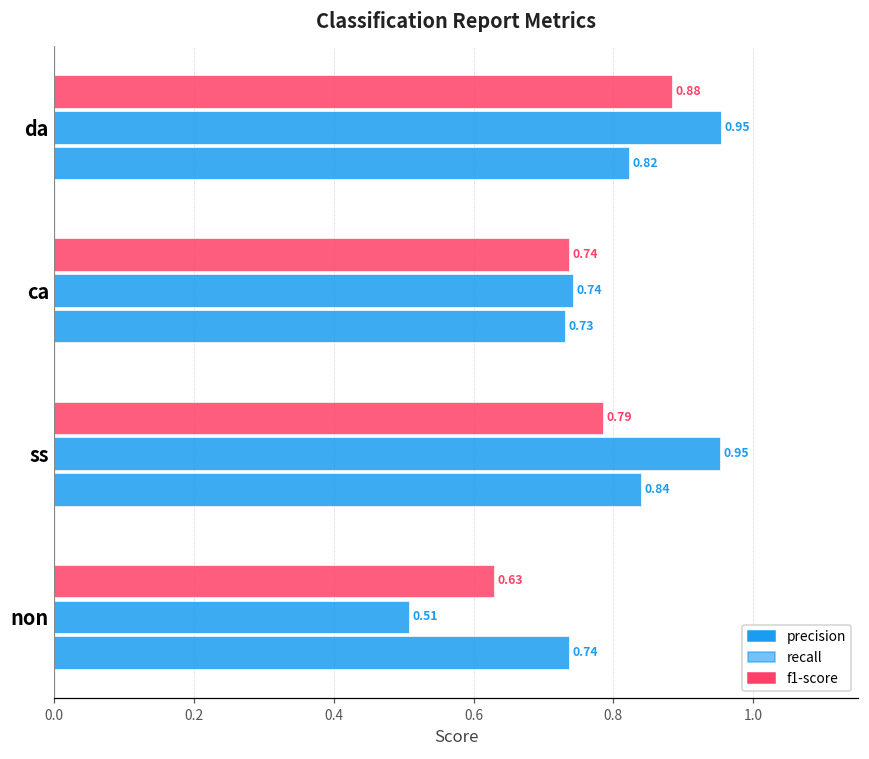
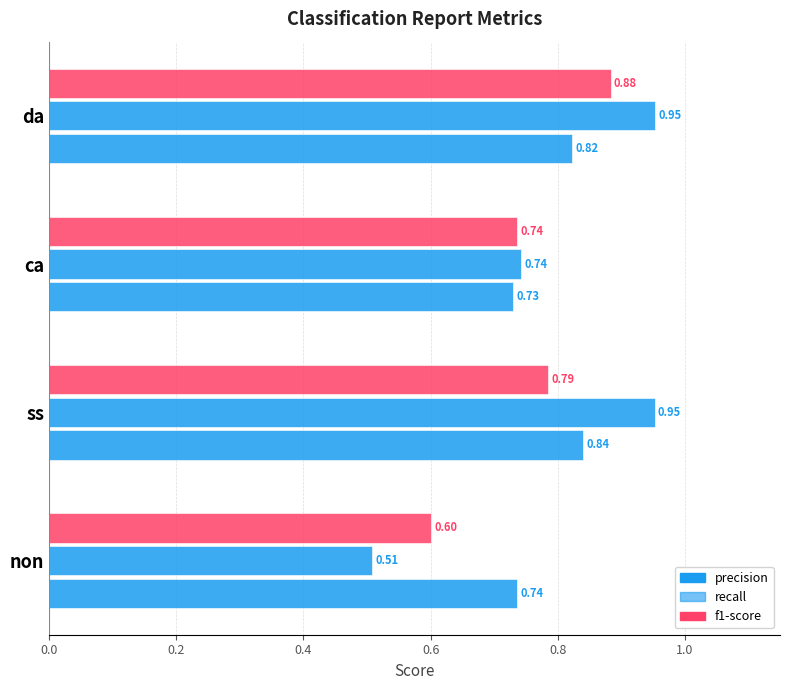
f1-score, non: 0.63 -> 0.60
